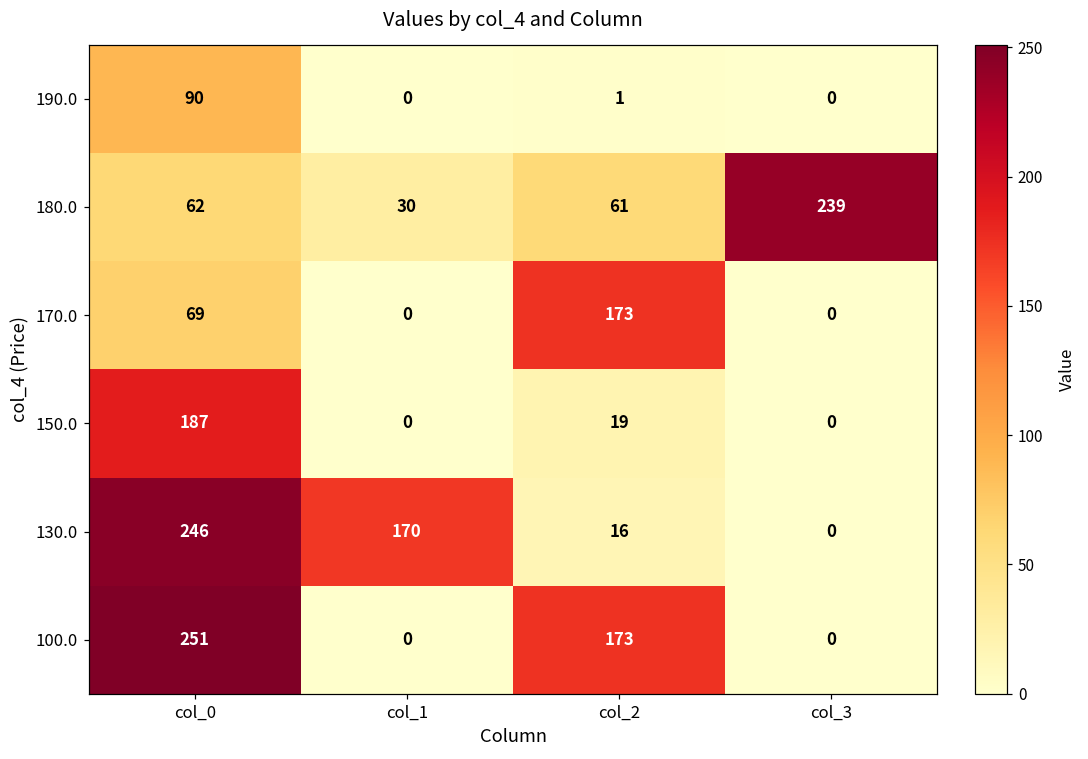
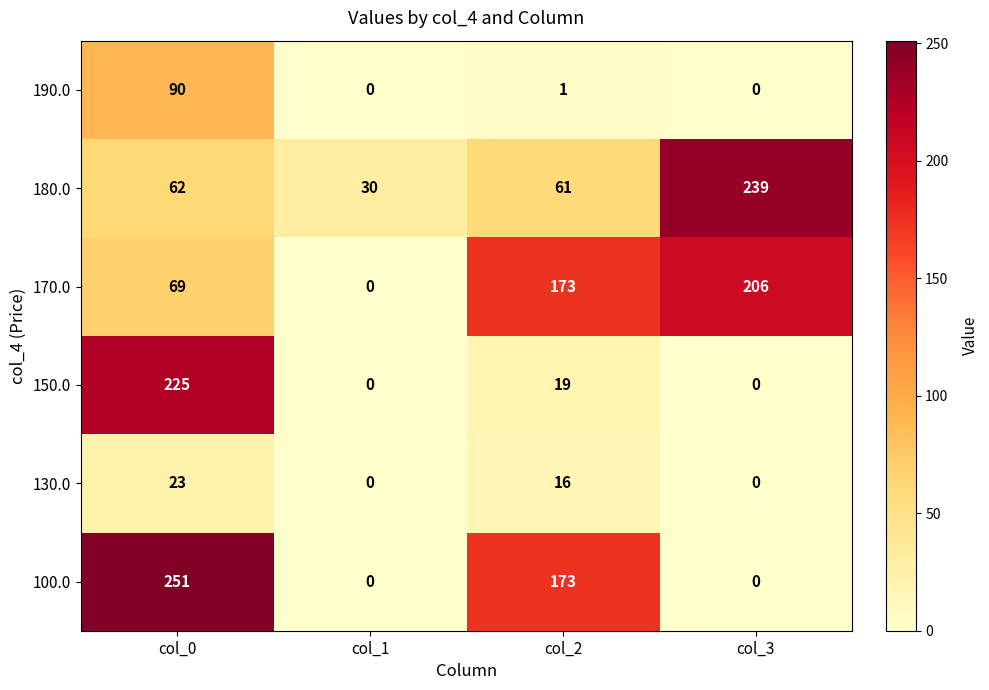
170.0, col_3: 0 -> 206
150.0, col_0: 187 -> 225
130.0, col_0: 246 -> 23
130.0, col_1: 170 -> 0
